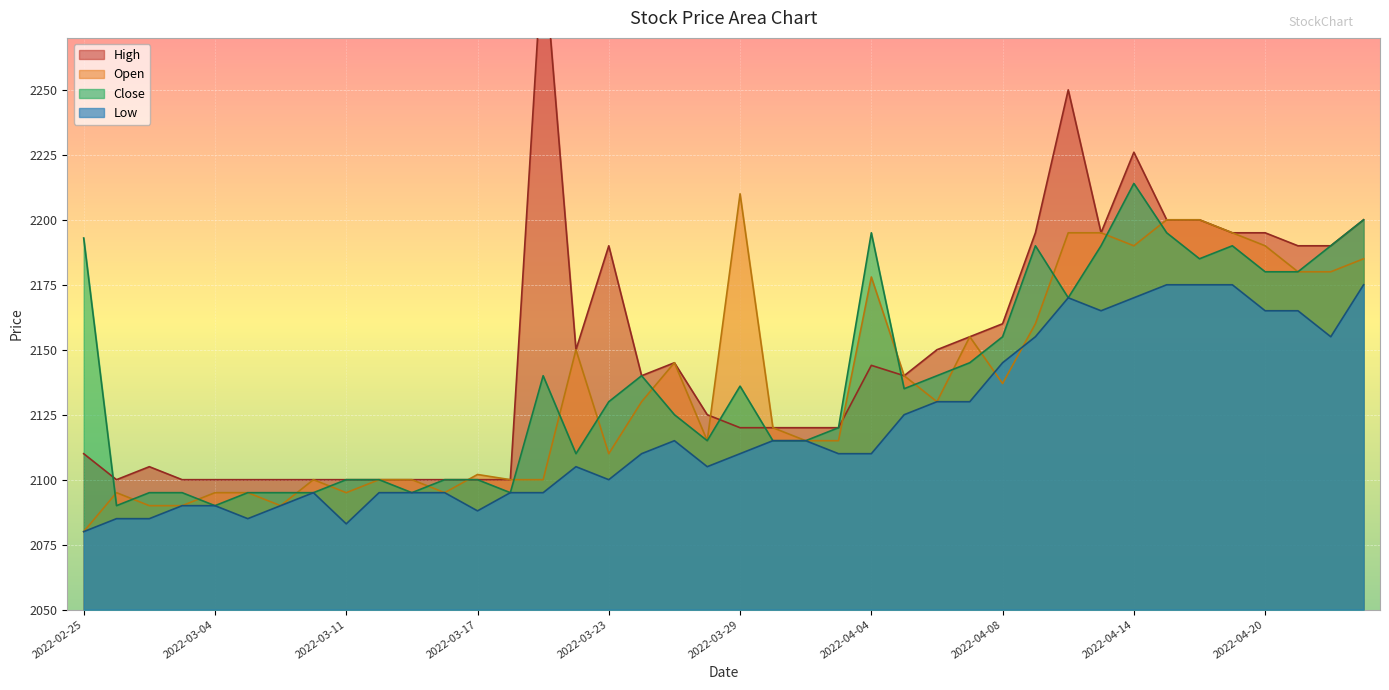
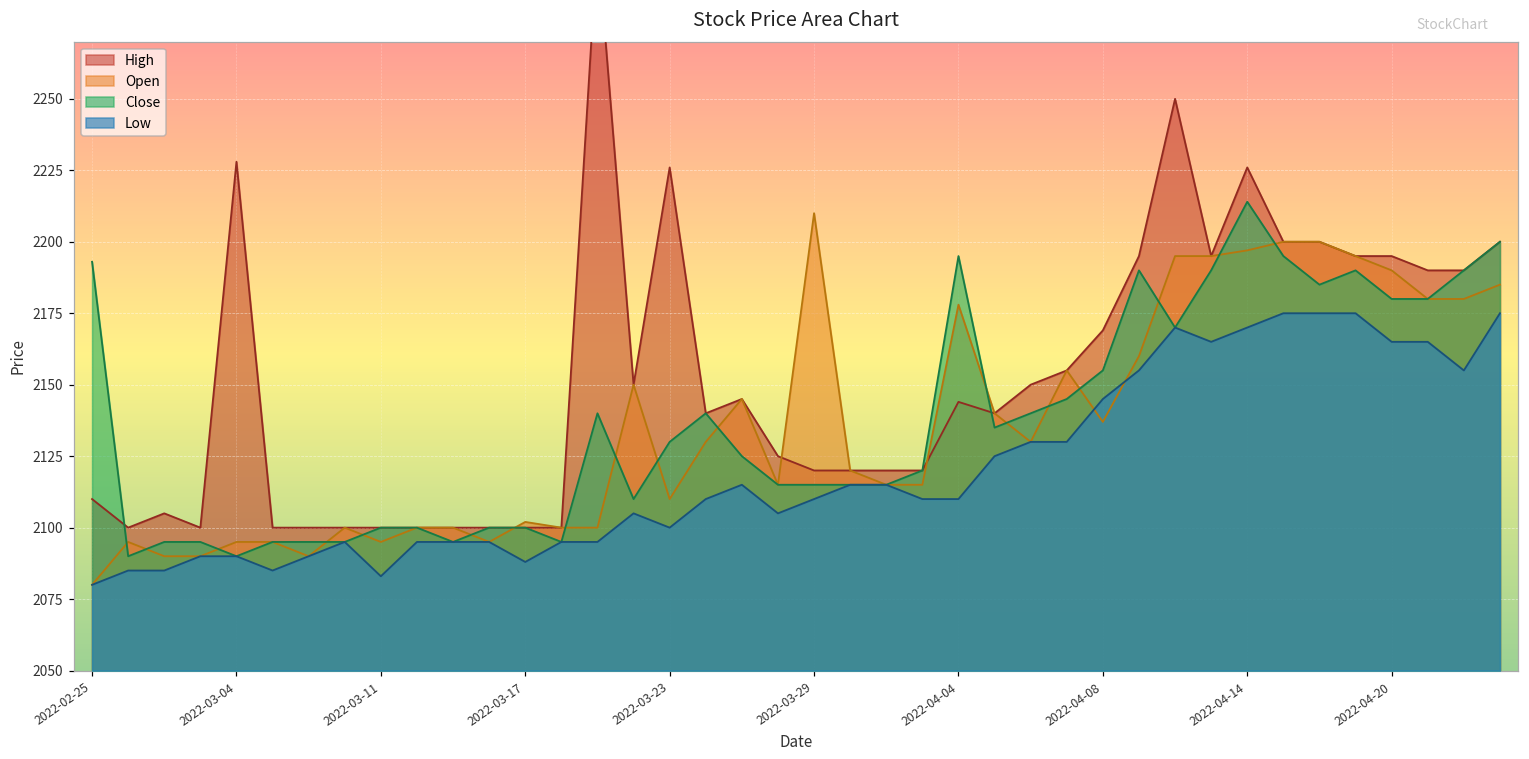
High, 2022-03-04: 2100 -> 2228
High, 2022-03-23: 2190 -> 2226
Close, 2022-03-29: 2136 -> 2115
High, 2022-04-08: 2160 -> 2169
Open, 2022-04-14: 2190 -> 2197
